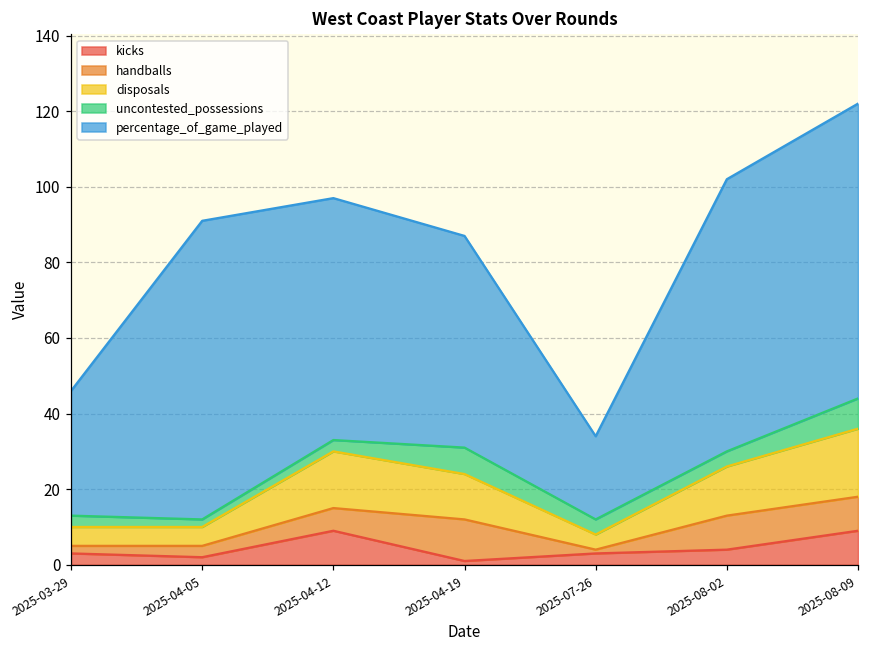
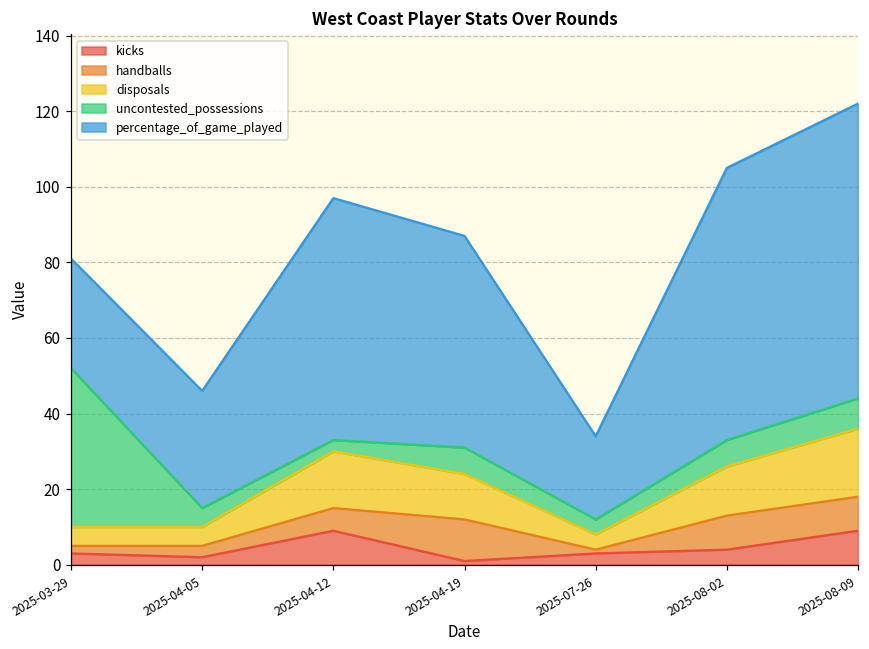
uncontested_possessions, 2025-03-29: 3 -> 42
percentage_of_game_played, 2025-03-29: 33 -> 29
uncontested_possessions, 2025-04-05: 2 -> 5
percentage_of_game_played, 2025-04-05: 79 -> 31
uncontested_possessions, 2025-08-02: 4 -> 7
